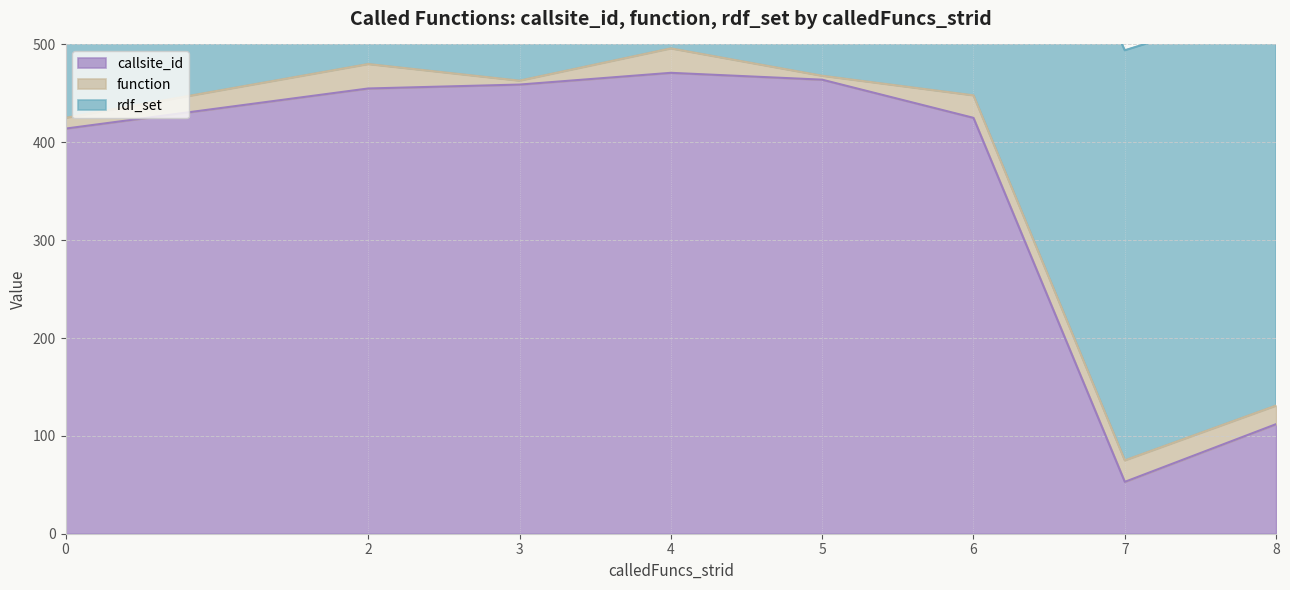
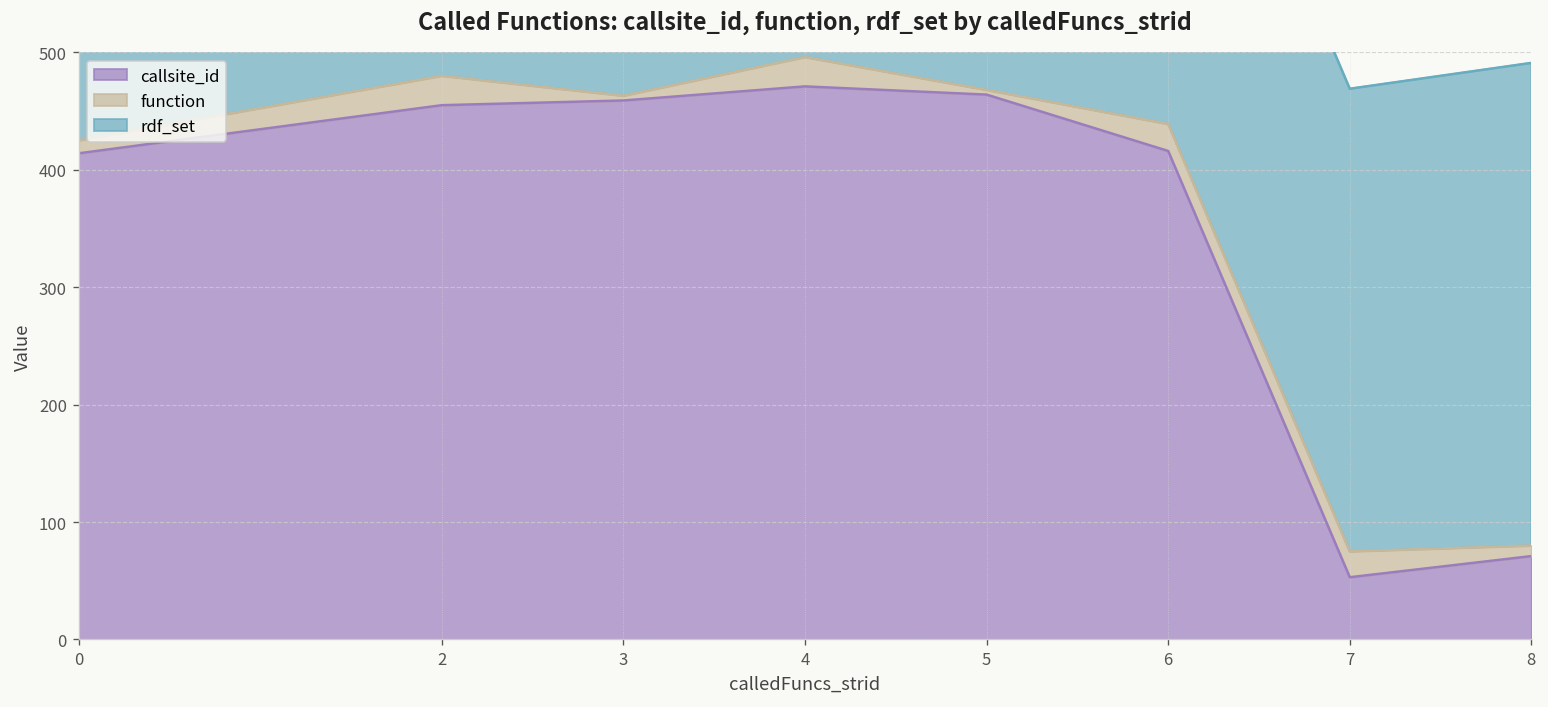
callsite_id, 6: 430 -> 420
rdf_set, 7: 420 -> 390
callsite_id, 8: 110 -> 70
function, 8: 20 -> 10
